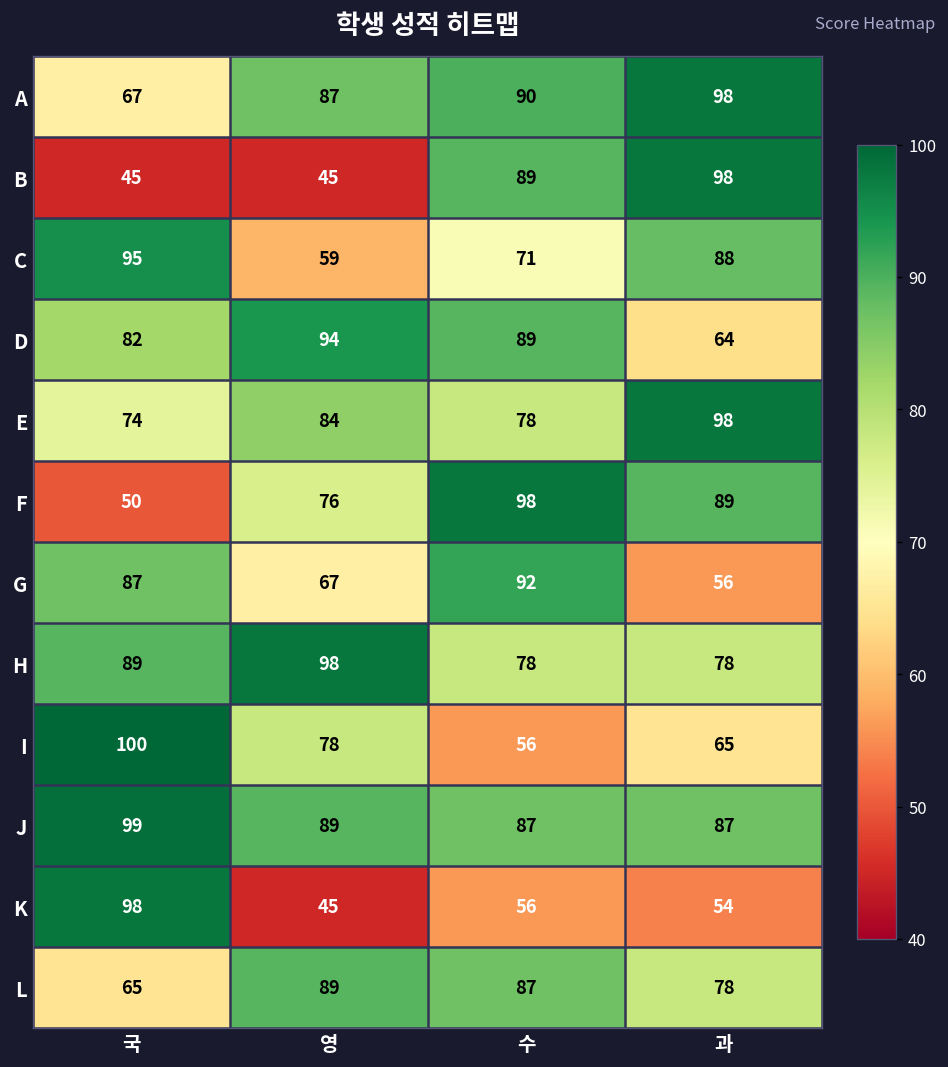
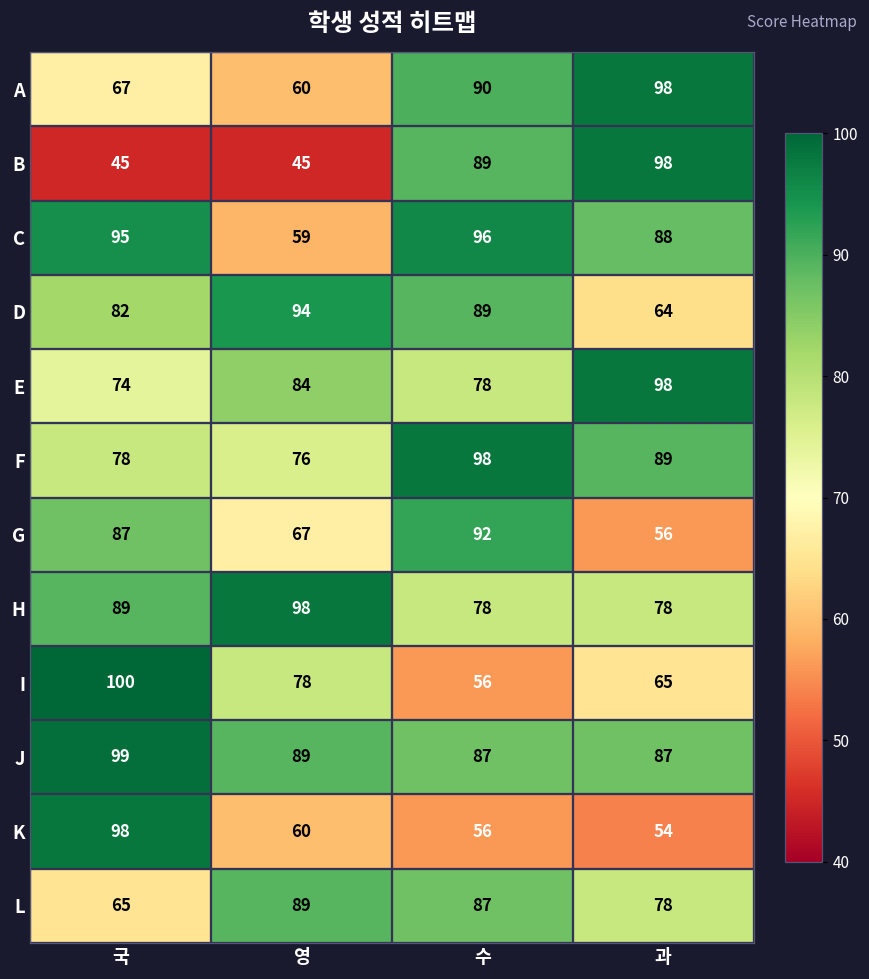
A, 영: 87 -> 60
C, 수: 71 -> 96
F, 국: 50 -> 78
K, 영: 45 -> 60
